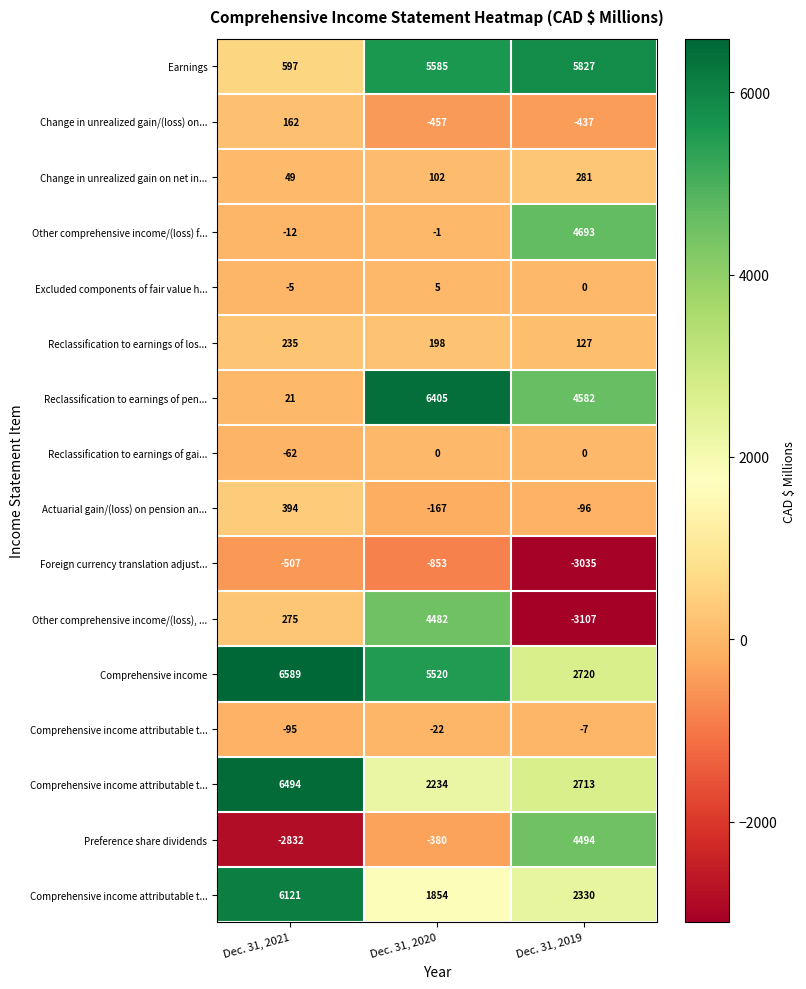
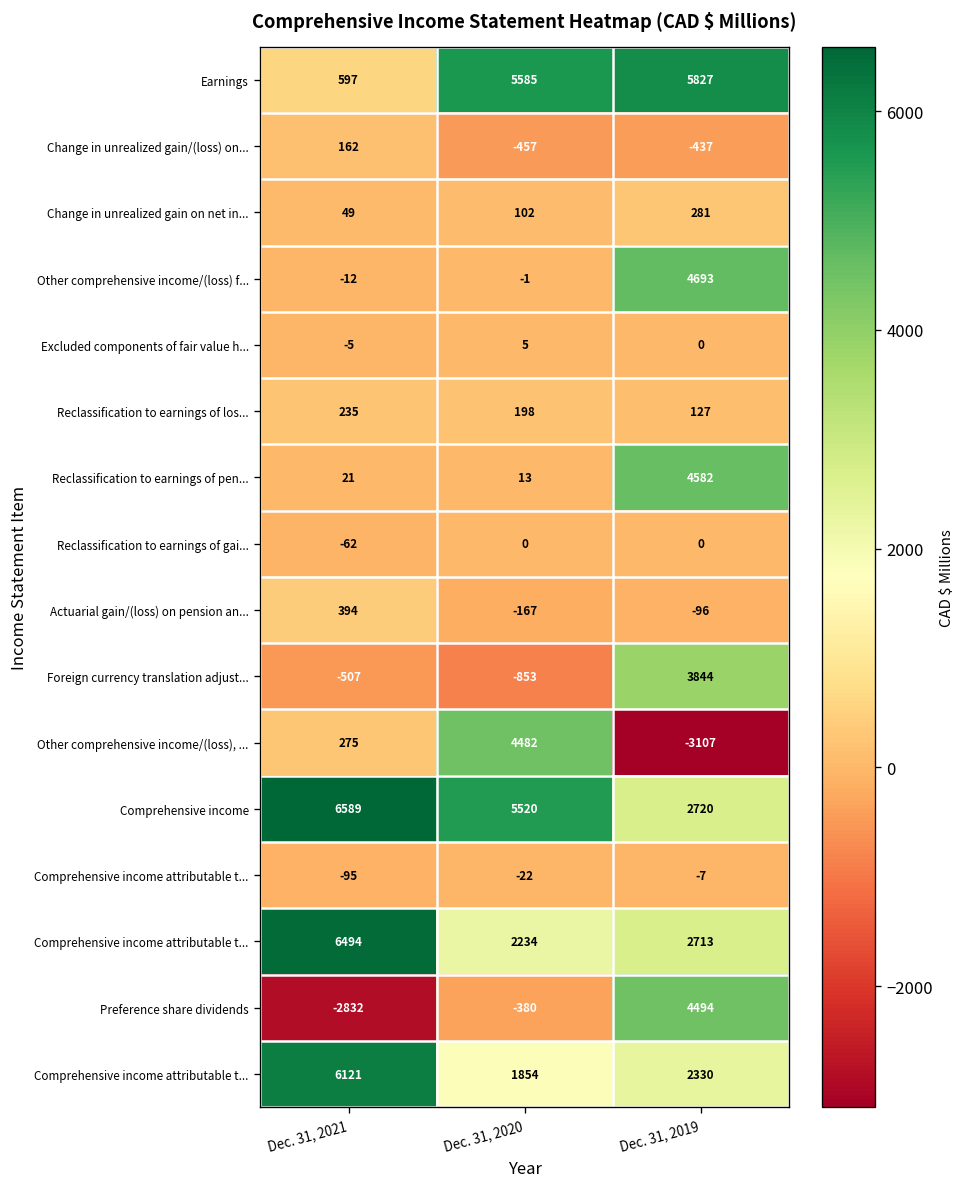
Reclassification to earnings of pen..., Dec. 31, 2020: 6405 -> 13
Foreign currency translation adjust..., Dec. 31, 2019: -3035 -> 3844
